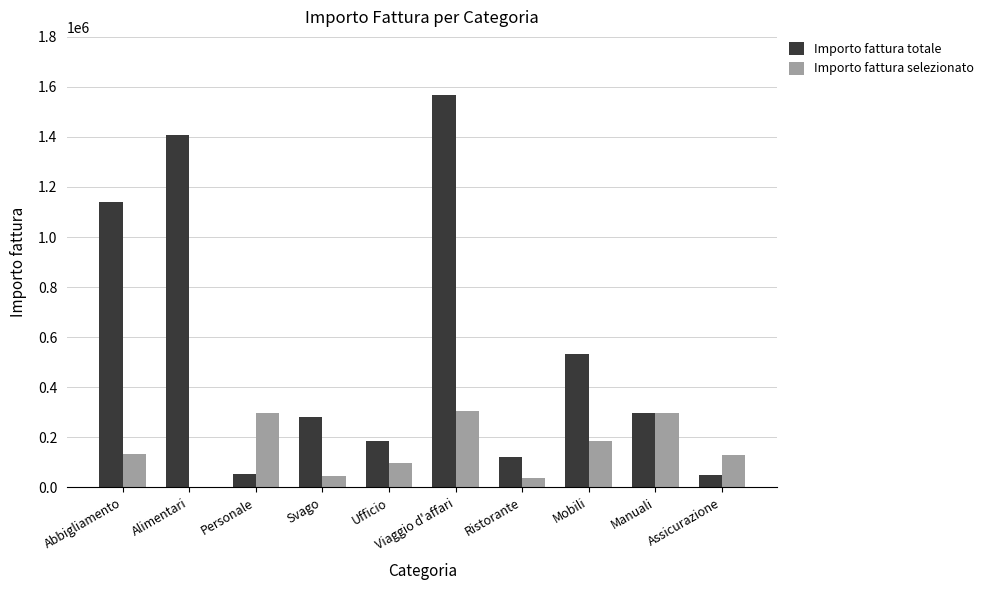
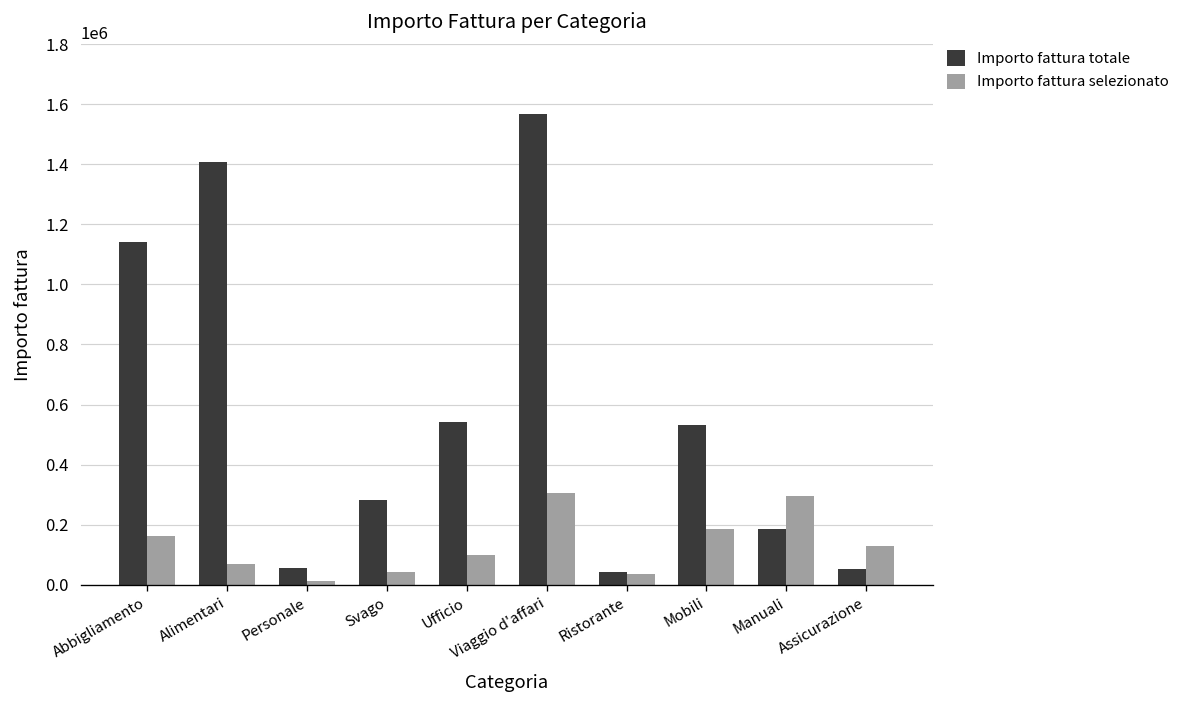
Importo fattura selezionato, Abbigliamento: 130000 -> 160000
Importo fattura selezionato, Alimentari: 0 -> 70000
Importo fattura selezionato, Personale: 300000 -> 10000
Importo fattura totale, Ufficio: 190000 -> 540000
Importo fattura totale, Ristorante: 120000 -> 40000
Importo fattura totale, Manuali: 300000 -> 190000
